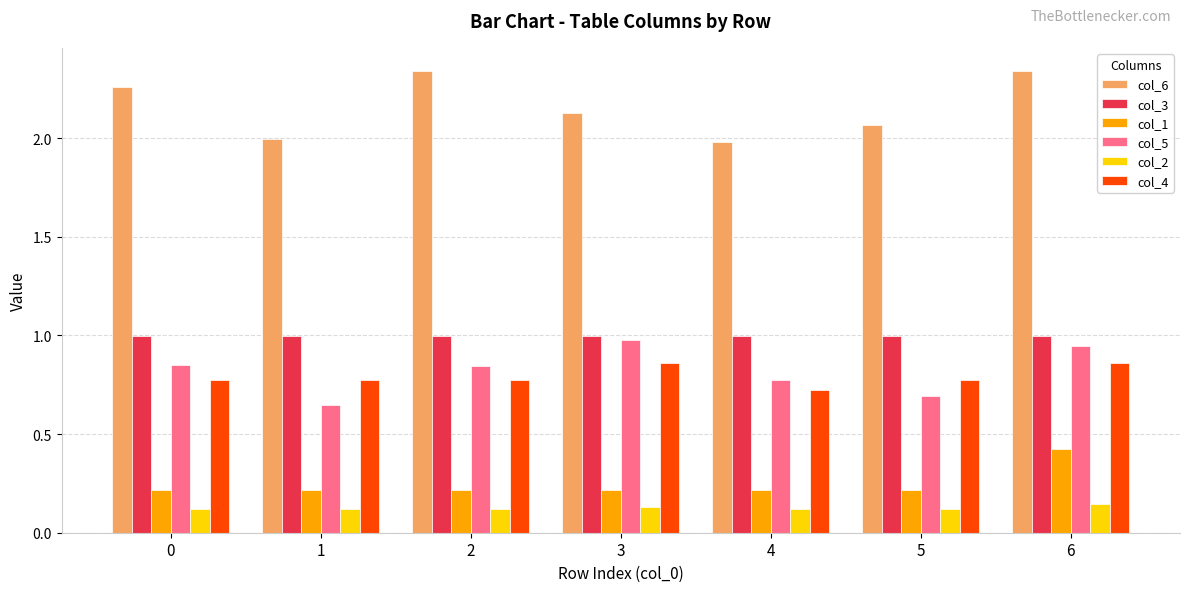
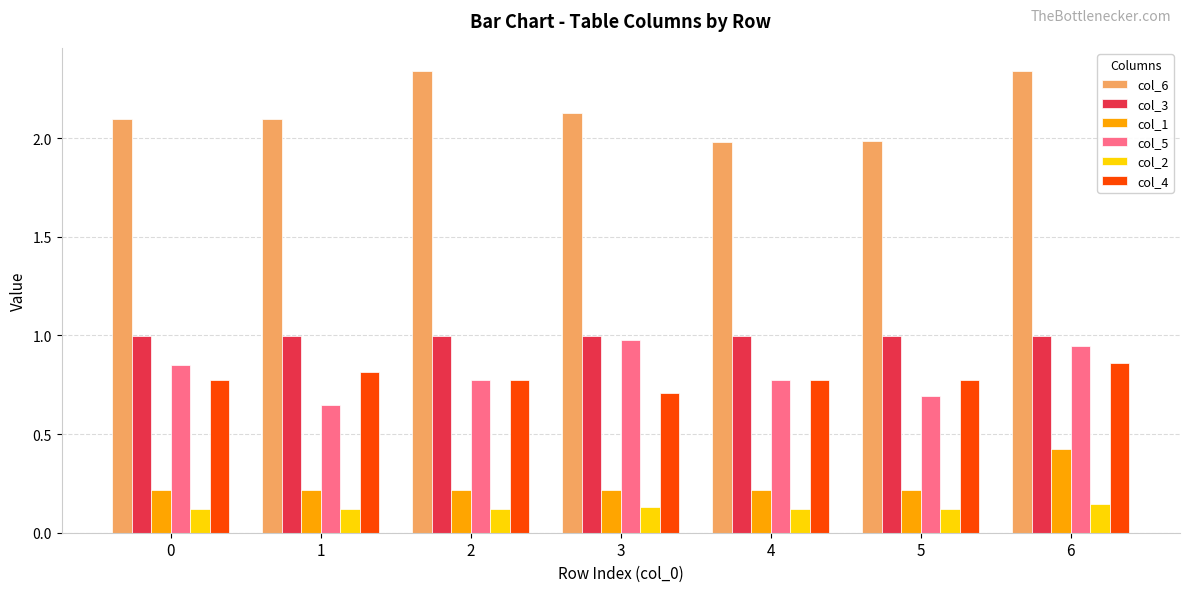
col_6, 0: 2.26 -> 2.10
col_6, 1: 2.00 -> 2.10
col_4, 1: 0.77 -> 0.81
col_5, 2: 0.85 -> 0.77
col_4, 3: 0.86 -> 0.71
col_4, 4: 0.72 -> 0.77
col_6, 5: 2.07 -> 1.98
